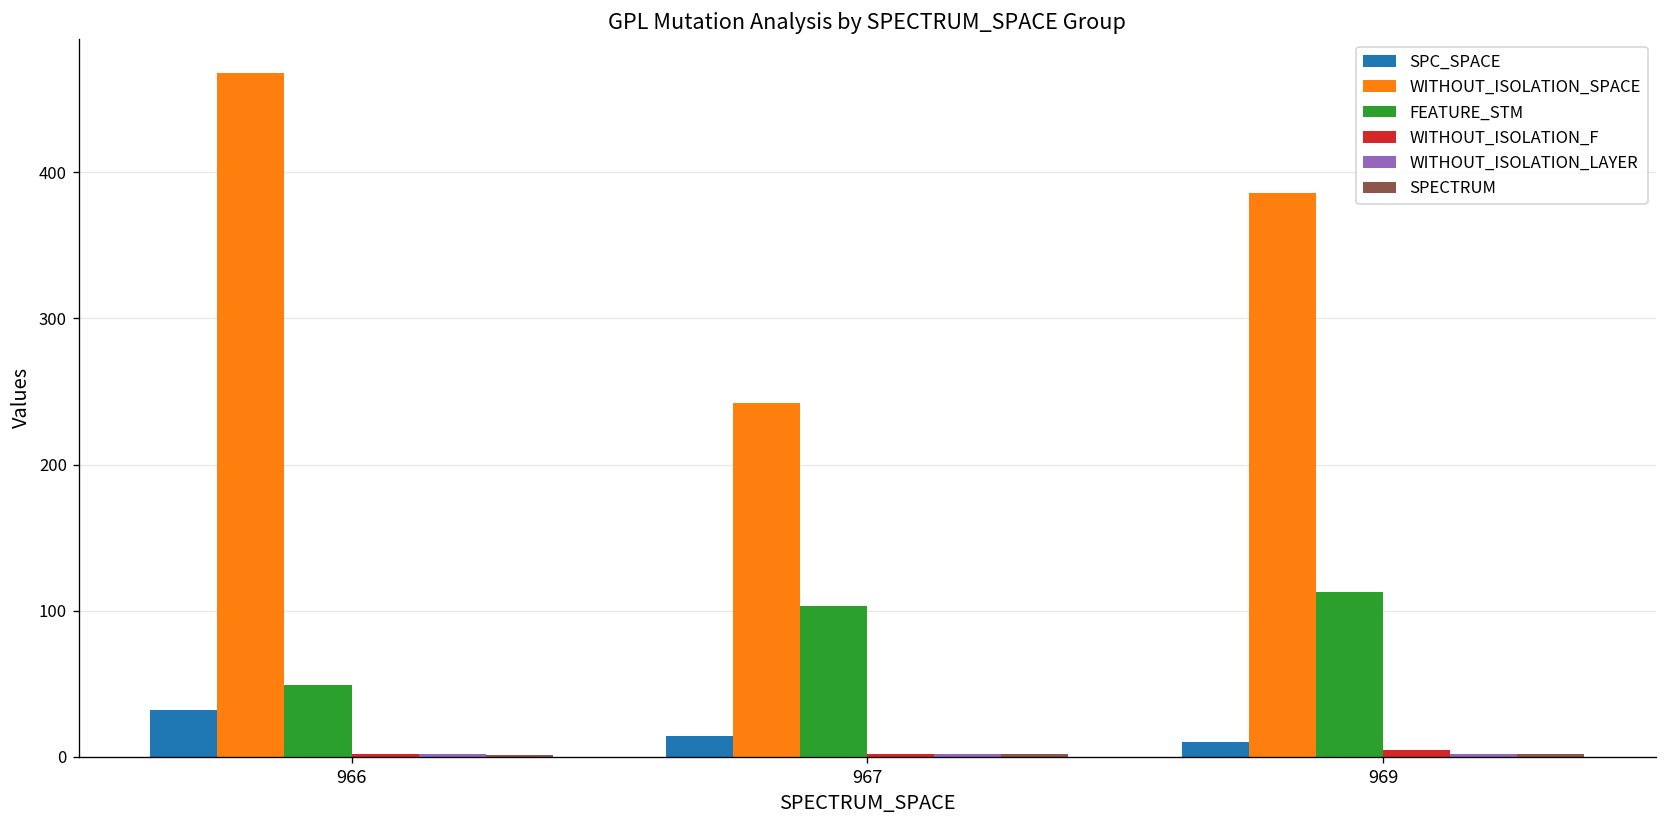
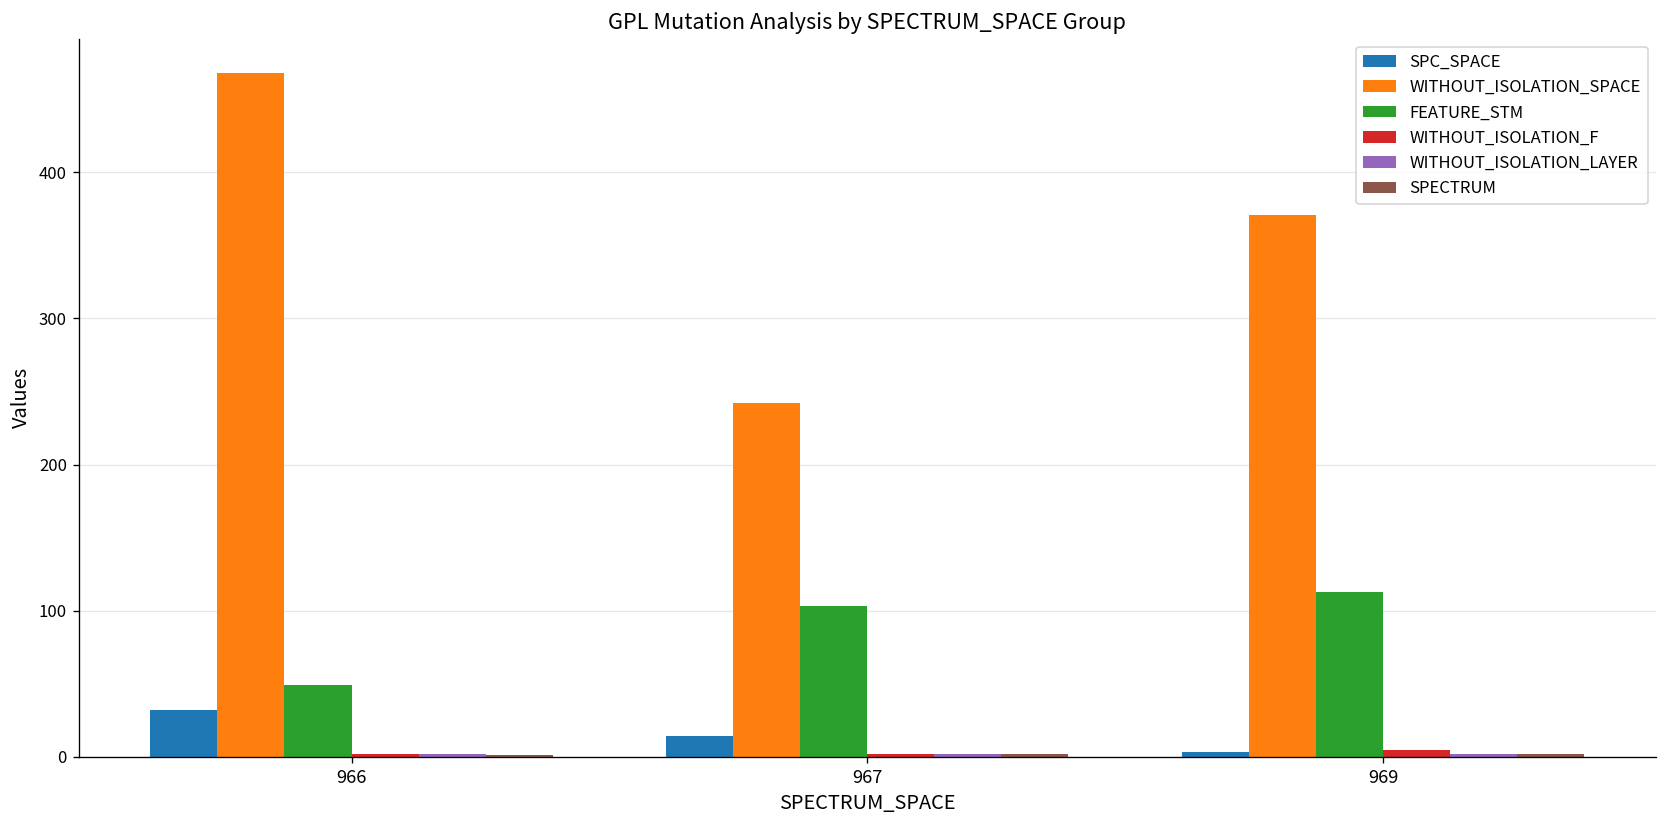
SPC_SPACE, 969: 10 -> 3
WITHOUT_ISOLATION_SPACE, 969: 386 -> 371
